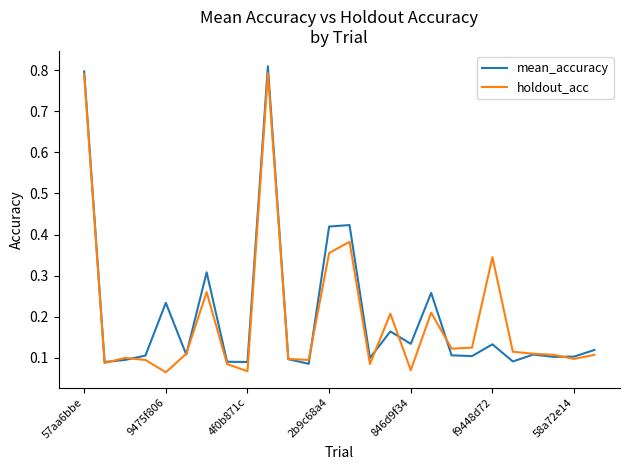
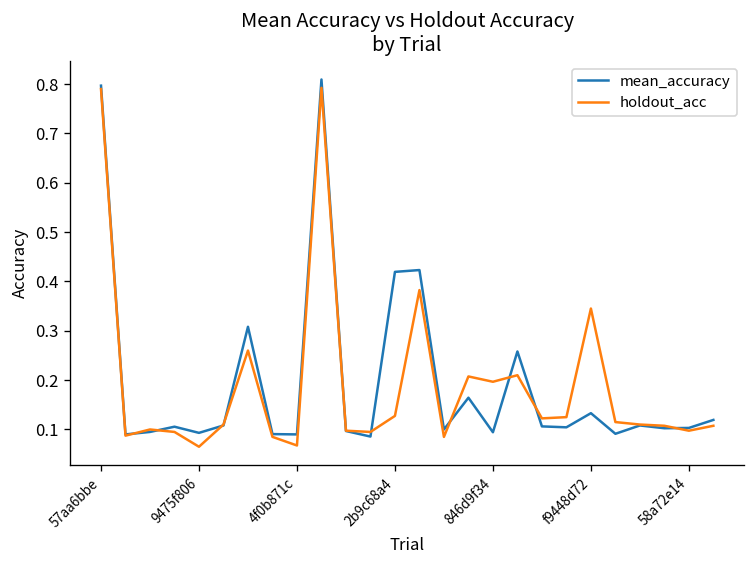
mean_accuracy, 9475f806: 0.23 -> 0.09
holdout_acc, 2b9c68a4: 0.35 -> 0.13
mean_accuracy, 846d9f34: 0.13 -> 0.09
holdout_acc, 846d9f34: 0.07 -> 0.20
